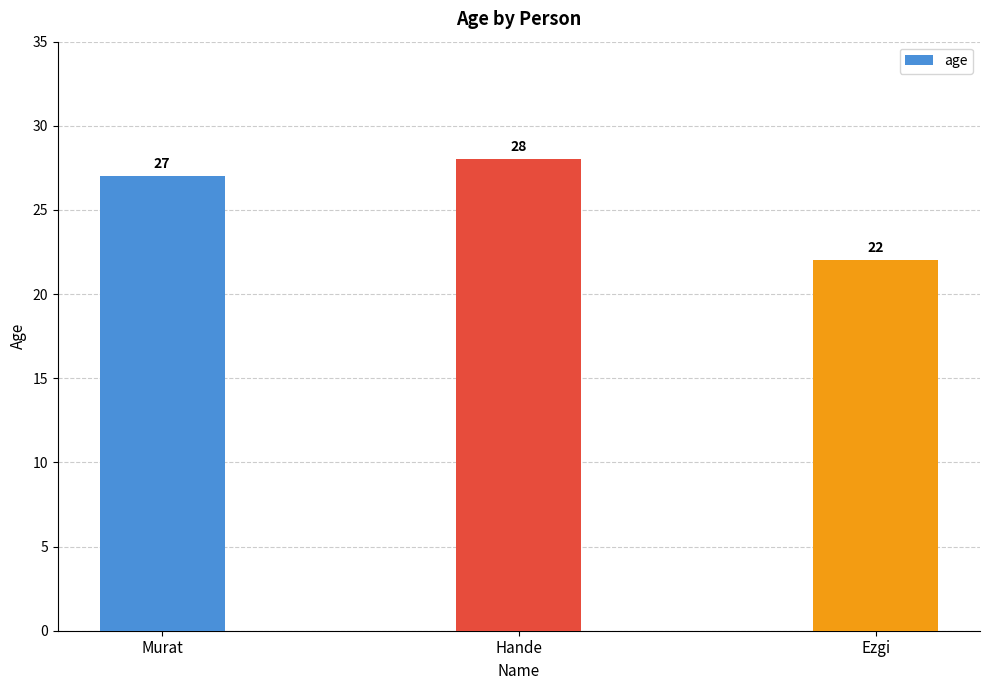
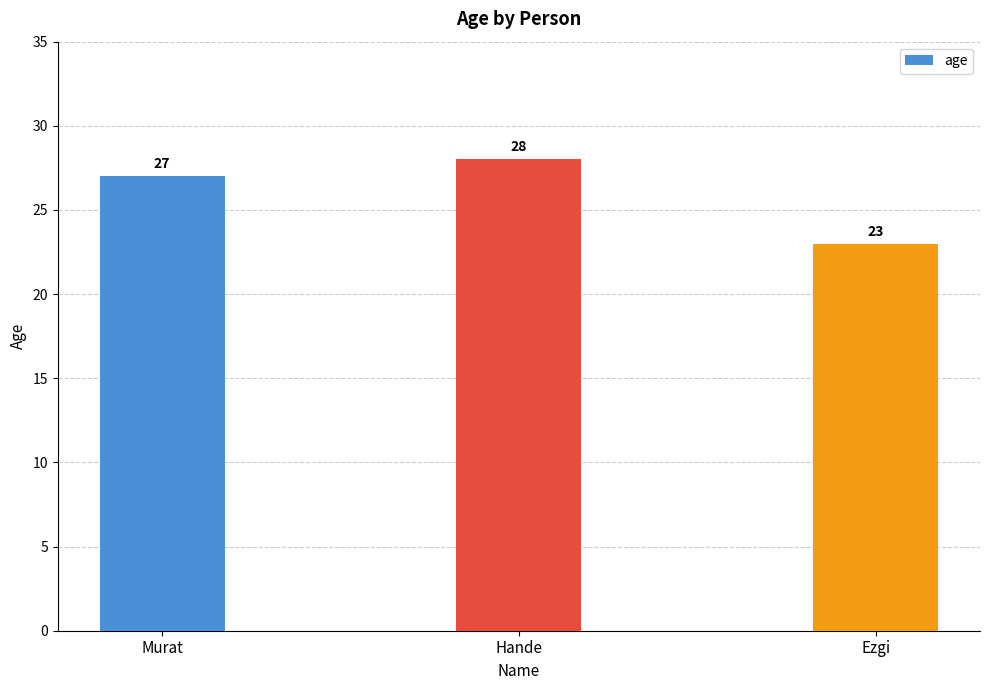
Ezgi: 22 -> 23
